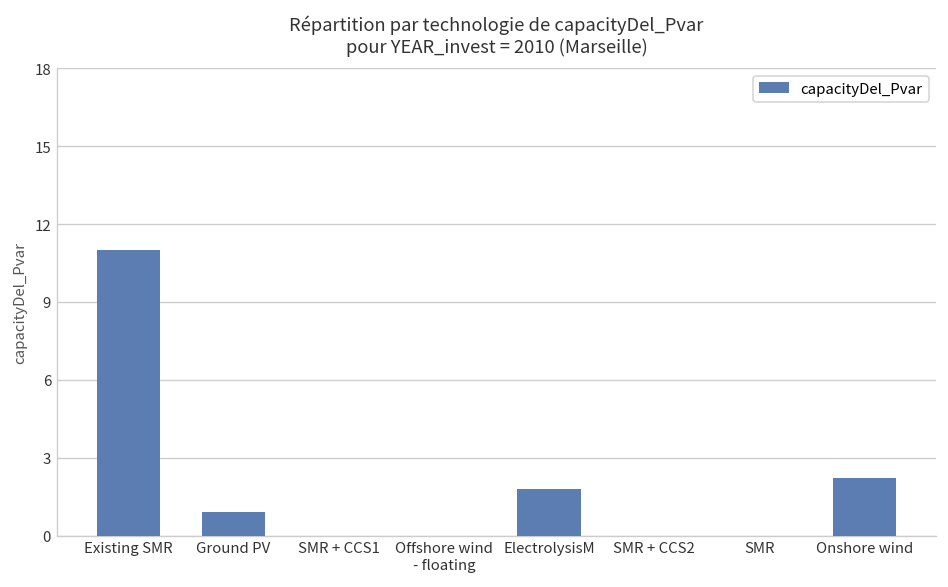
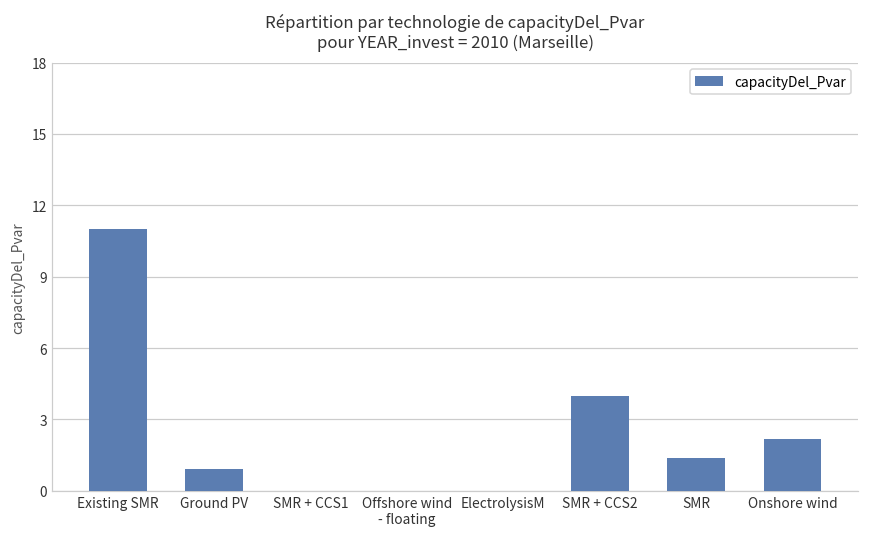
ElectrolysisM: 1.8 -> 0.0
SMR + CCS2: 0 -> 4
SMR: 0.0 -> 1.4
